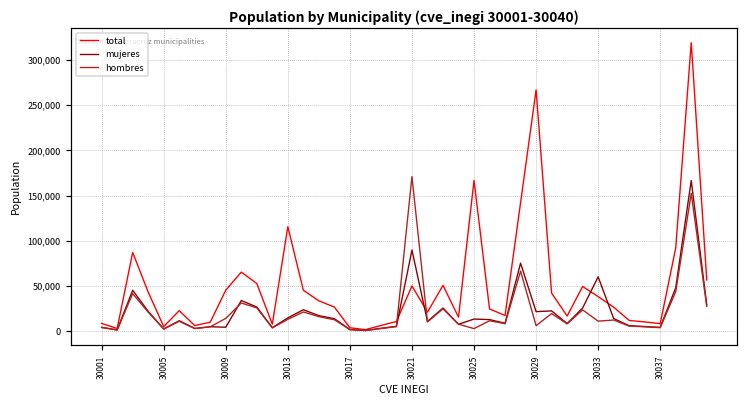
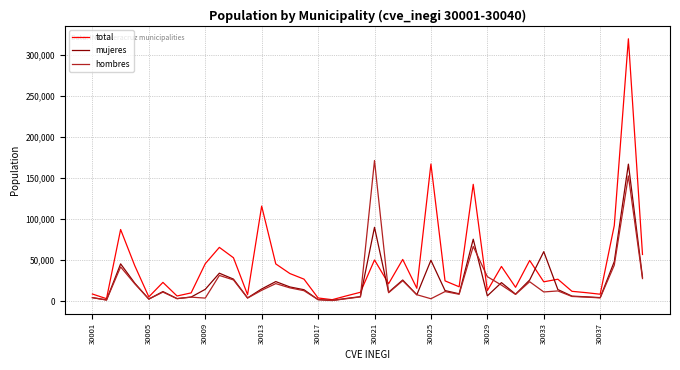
mujeres, 30009: 0 -> 10,000
hombres, 30009: 10,000 -> 0
mujeres, 30025: 10,000 -> 50,000
total, 30029: 270,000 -> 10,000
mujeres, 30029: 20,000 -> 10,000
hombres, 30029: 10,000 -> 30,000
total, 30033: 40,000 -> 20,000
